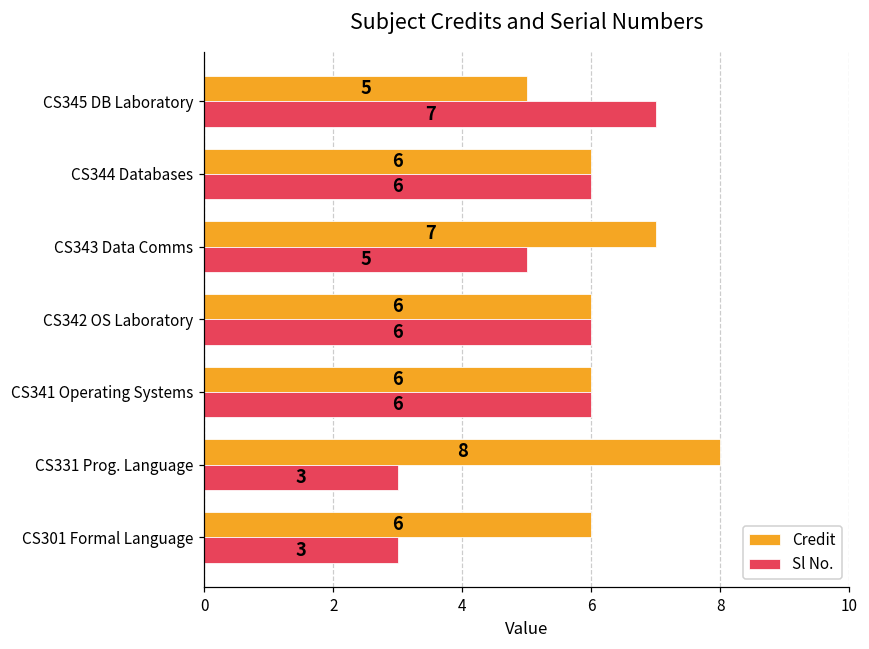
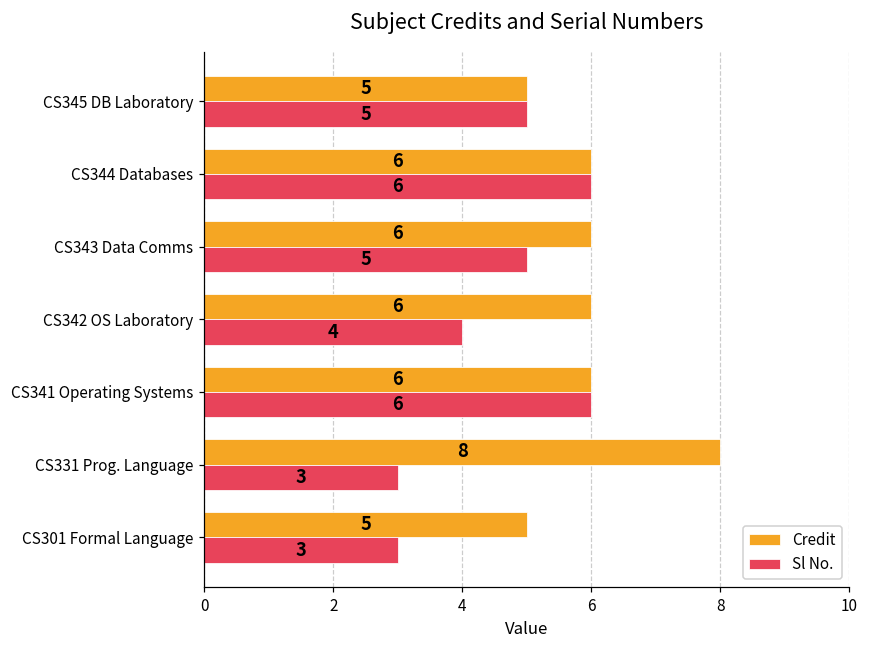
Sl No., CS345 DB Laboratory: 7 -> 5
Credit, CS343 Data Comms: 7 -> 6
Sl No., CS342 OS Laboratory: 6 -> 4
Credit, CS301 Formal Language: 6 -> 5
